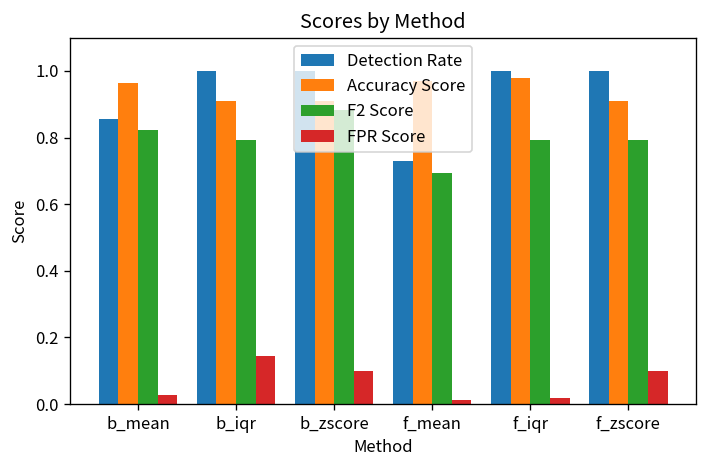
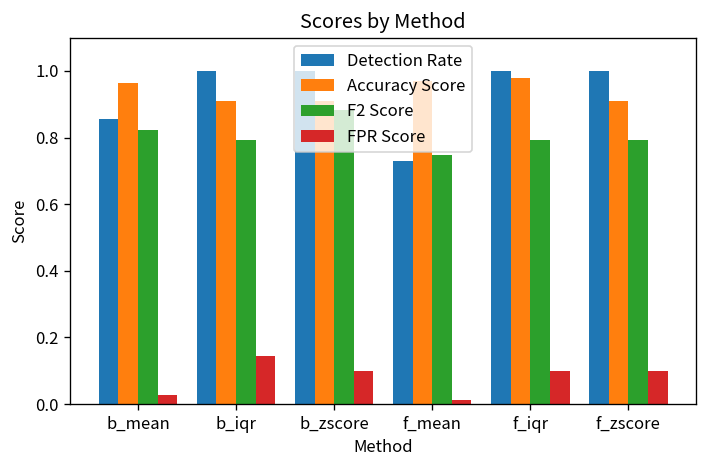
F2 Score, f_mean: 0.69 -> 0.75
FPR Score, f_iqr: 0.02 -> 0.10
